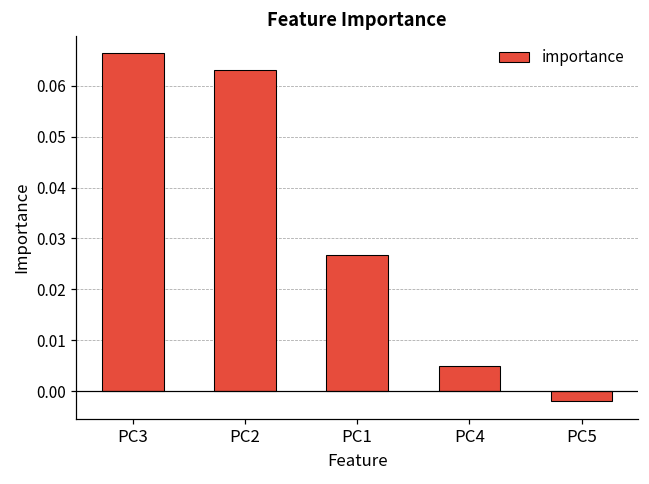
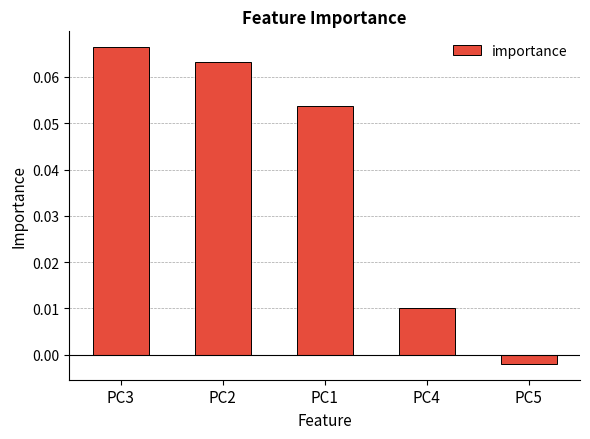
PC1: 0.027 -> 0.054
PC4: 0.005 -> 0.010
